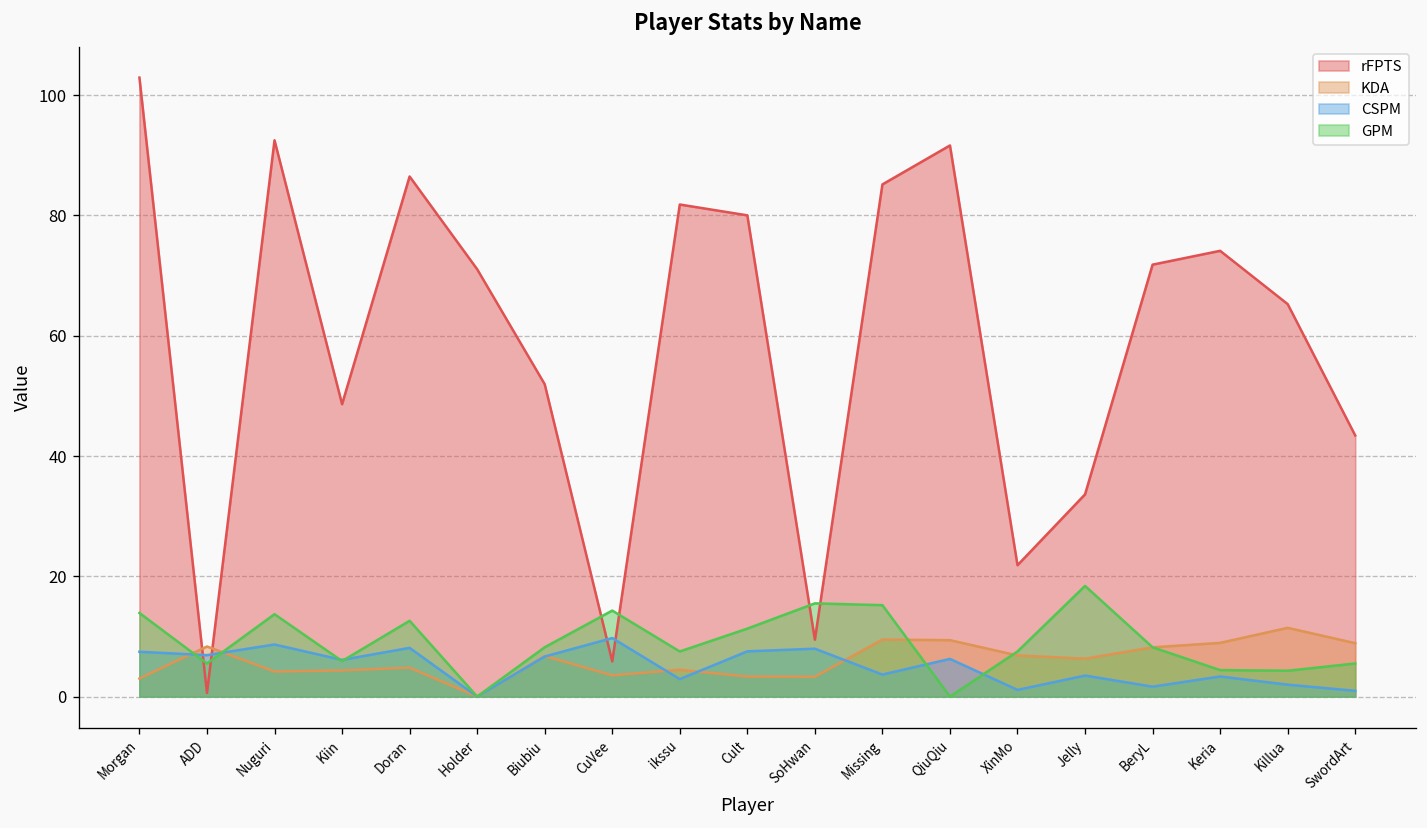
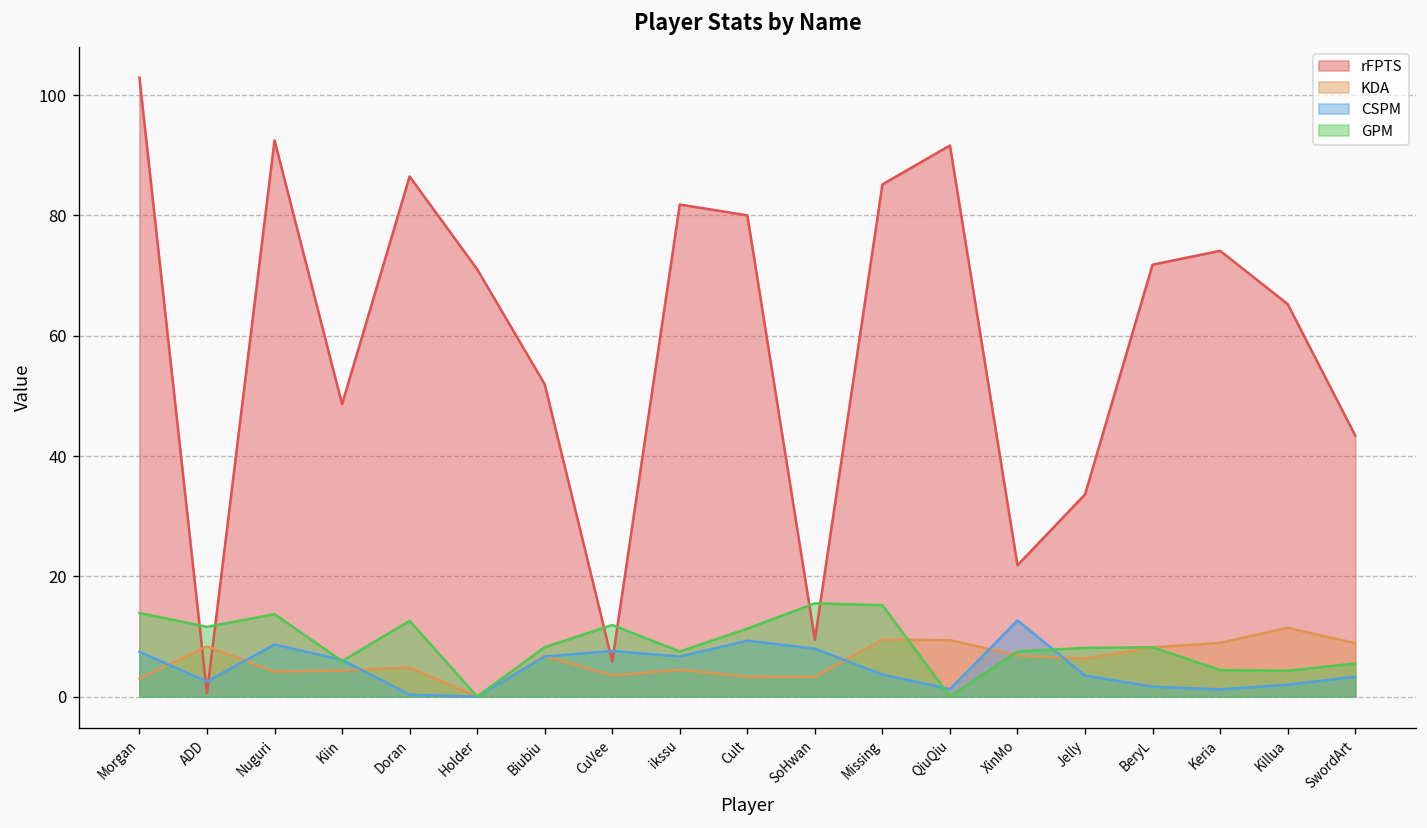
CSPM, ADD: 7 -> 3
GPM, ADD: 6 -> 12
CSPM, Doran: 8 -> 0
CSPM, CuVee: 10 -> 8
GPM, CuVee: 14 -> 12
CSPM, ikssu: 3 -> 7
CSPM, Cult: 8 -> 9
CSPM, QiuQiu: 6 -> 1
CSPM, XinMo: 1 -> 13
GPM, Jelly: 18 -> 8
CSPM, Keria: 3 -> 1
CSPM, SwordArt: 1 -> 3
